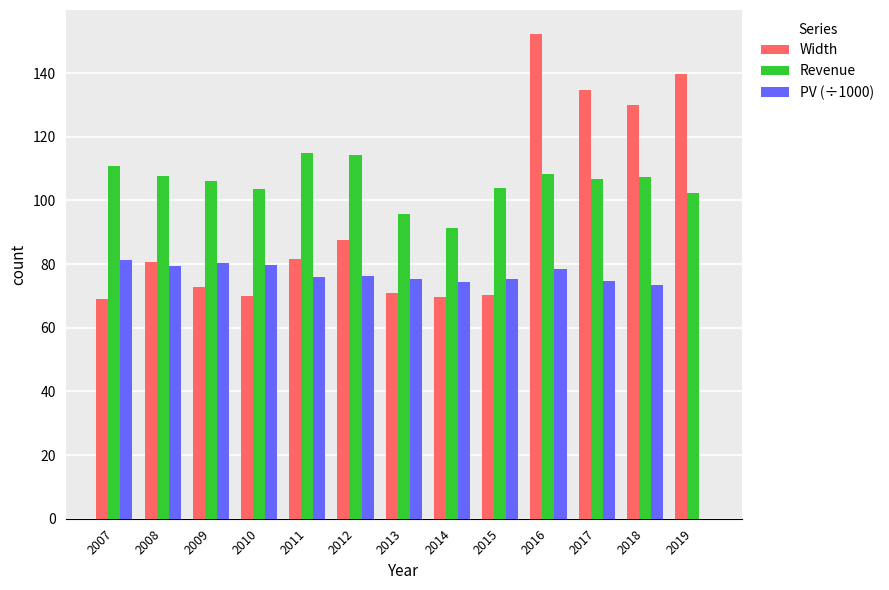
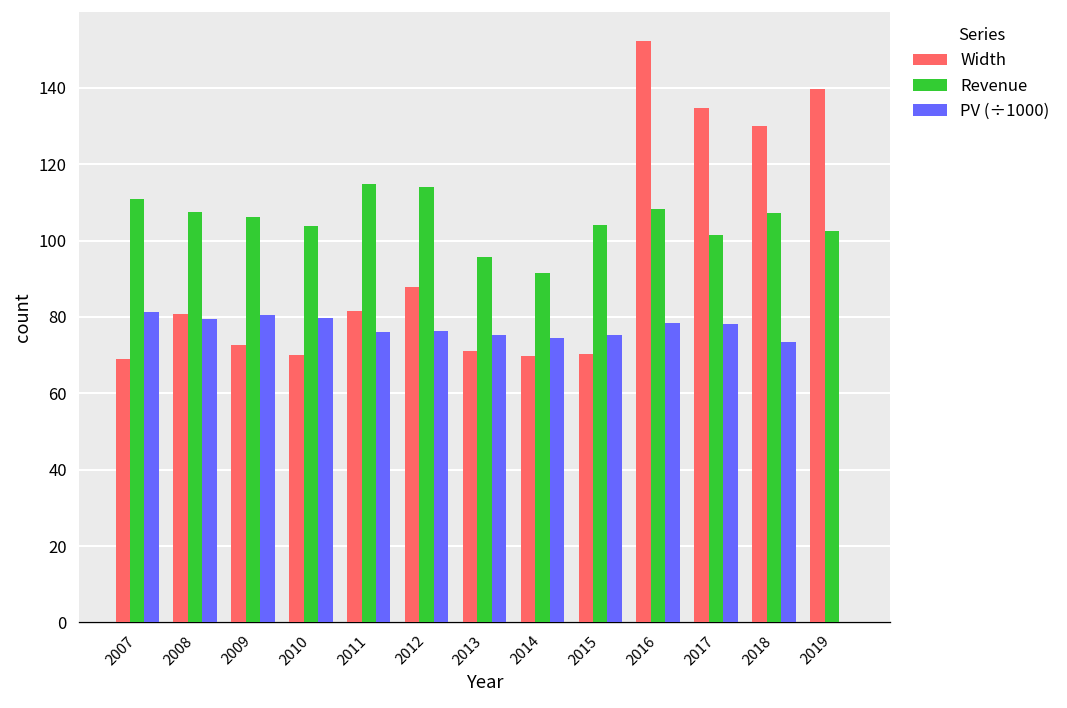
Revenue, 2017: 107 -> 101
PV (÷1000), 2017: 75 -> 78
